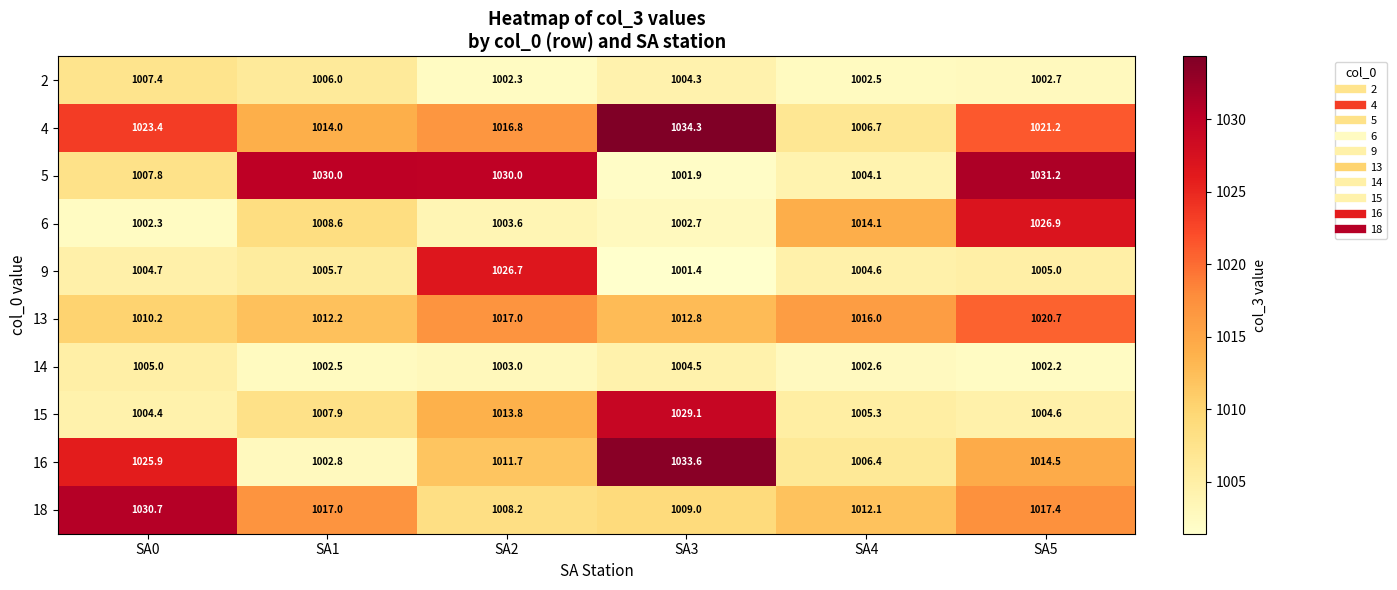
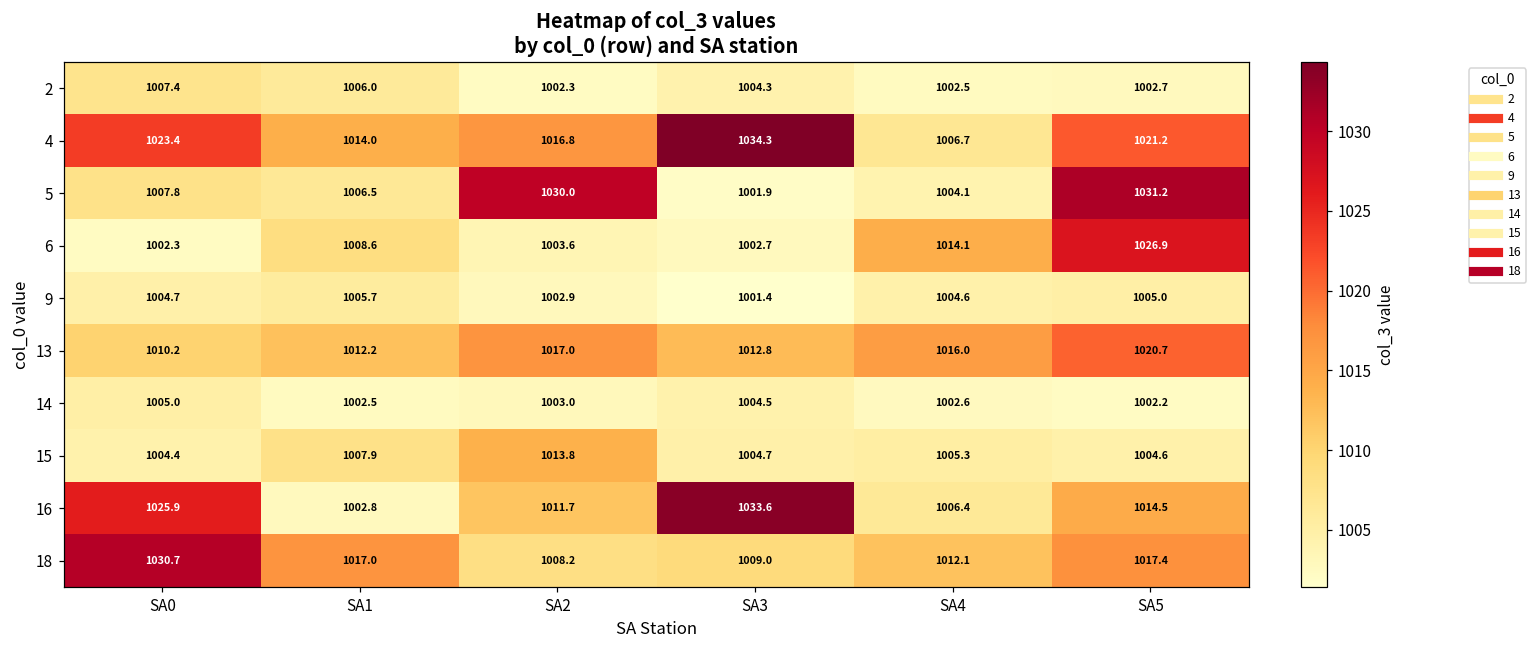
5, SA1: 1030.0 -> 1006.5
9, SA2: 1026.7 -> 1002.9
15, SA3: 1029.1 -> 1004.7
